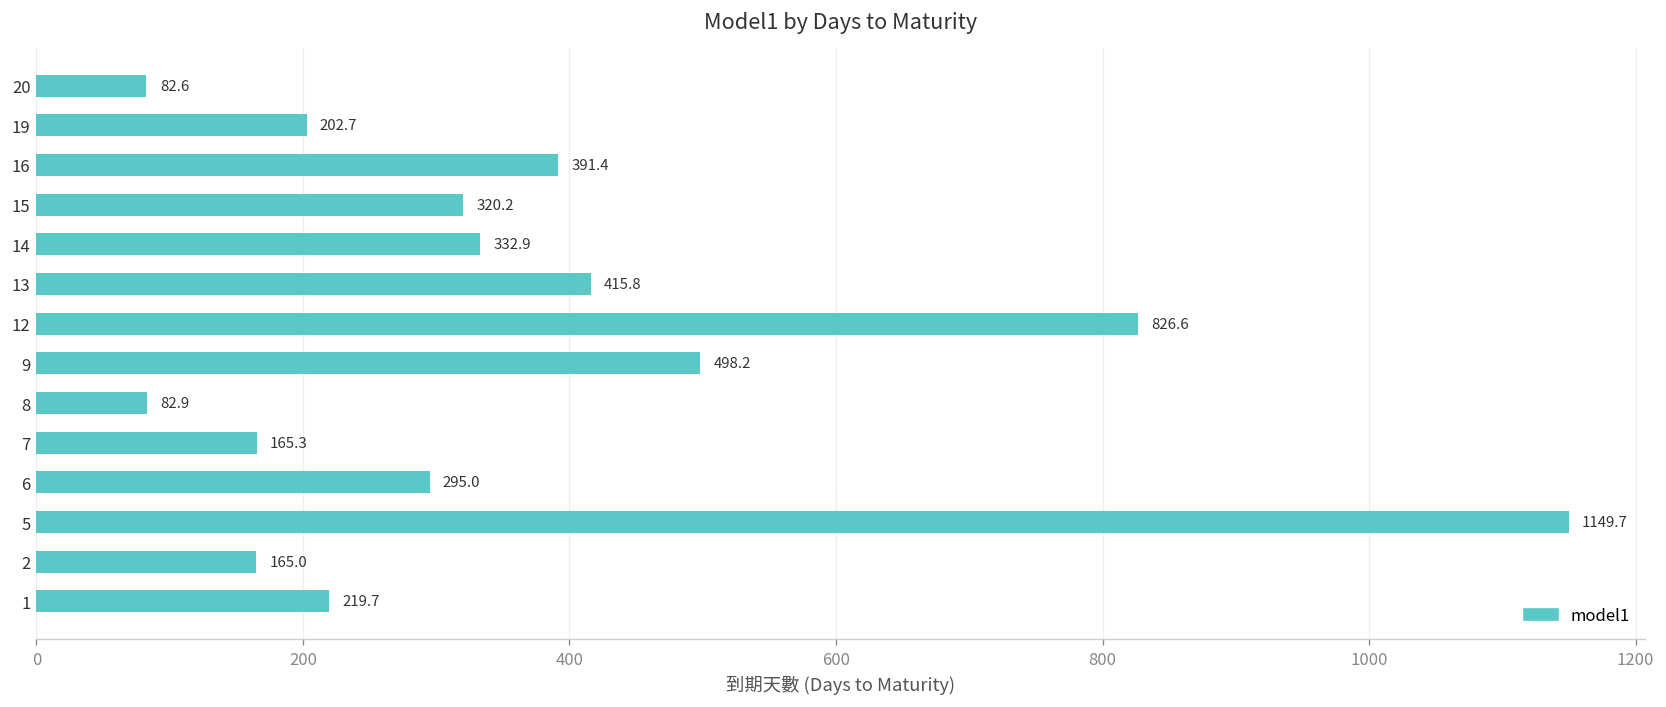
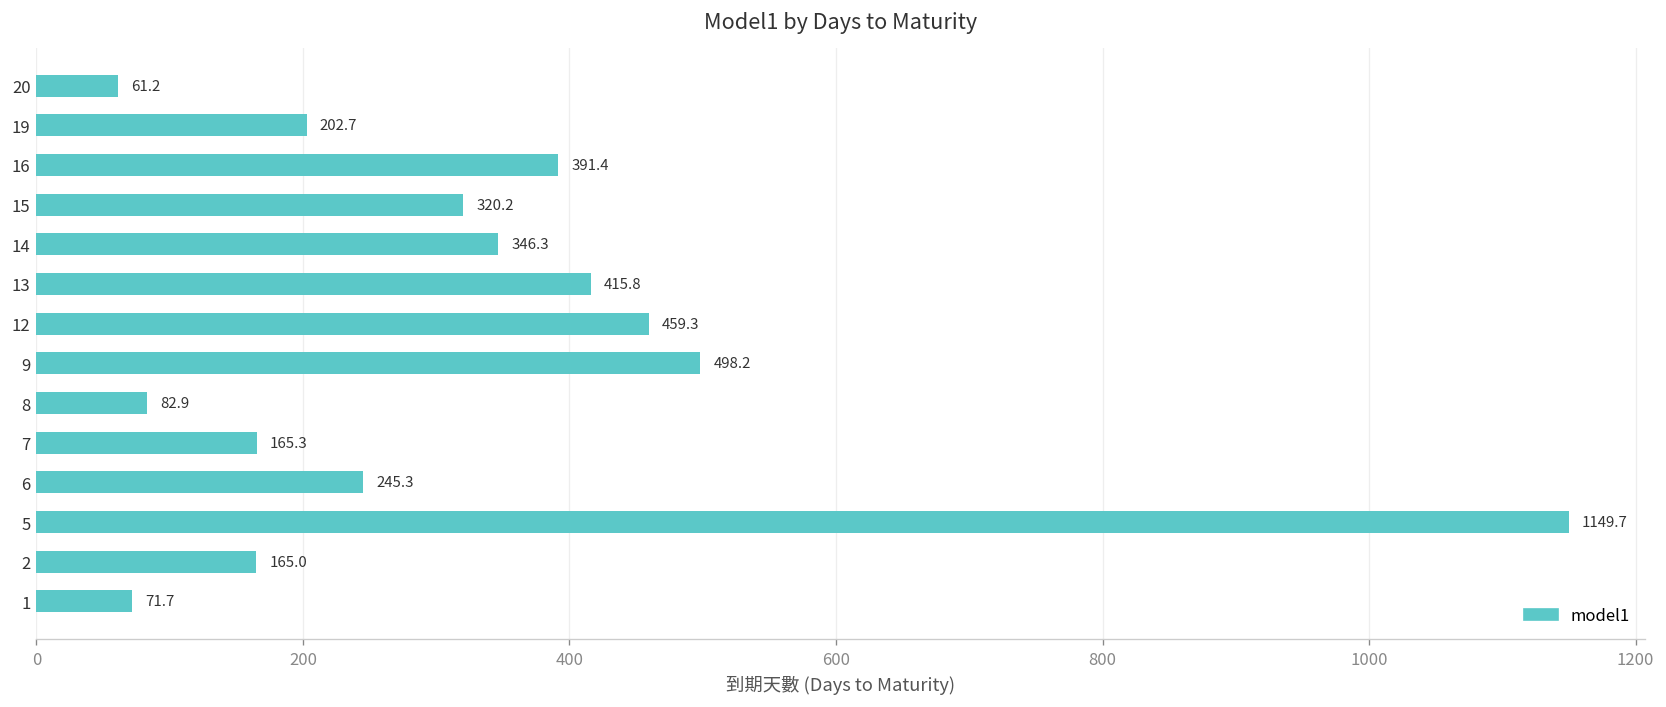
20: 82.6 -> 61.2
14: 332.9 -> 346.3
12: 826.6 -> 459.3
6: 295.0 -> 245.3
1: 219.7 -> 71.7
